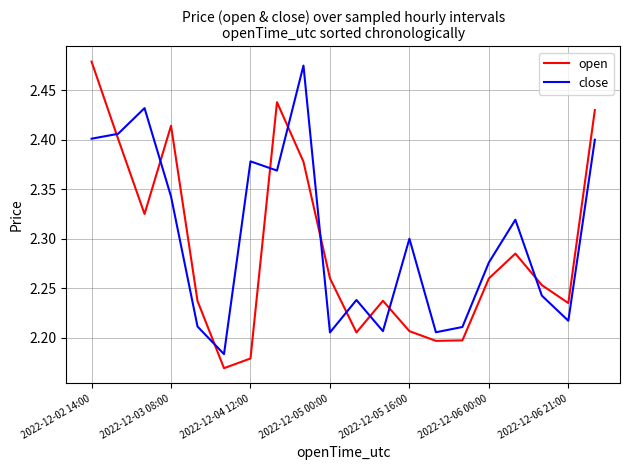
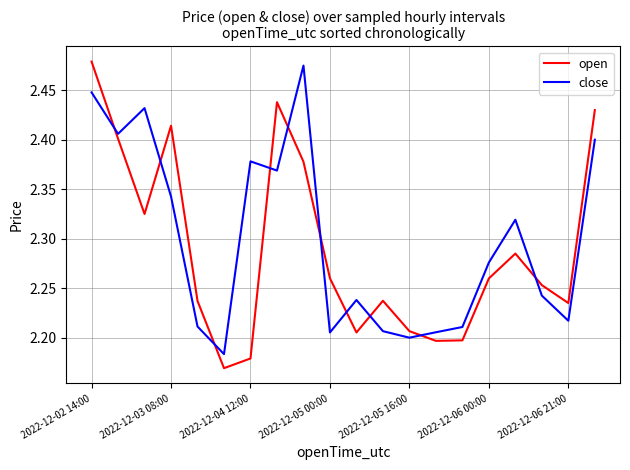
close, 2022-12-02 14:00: 2.40 -> 2.45
close, 2022-12-05 16:00: 2.3 -> 2.2
